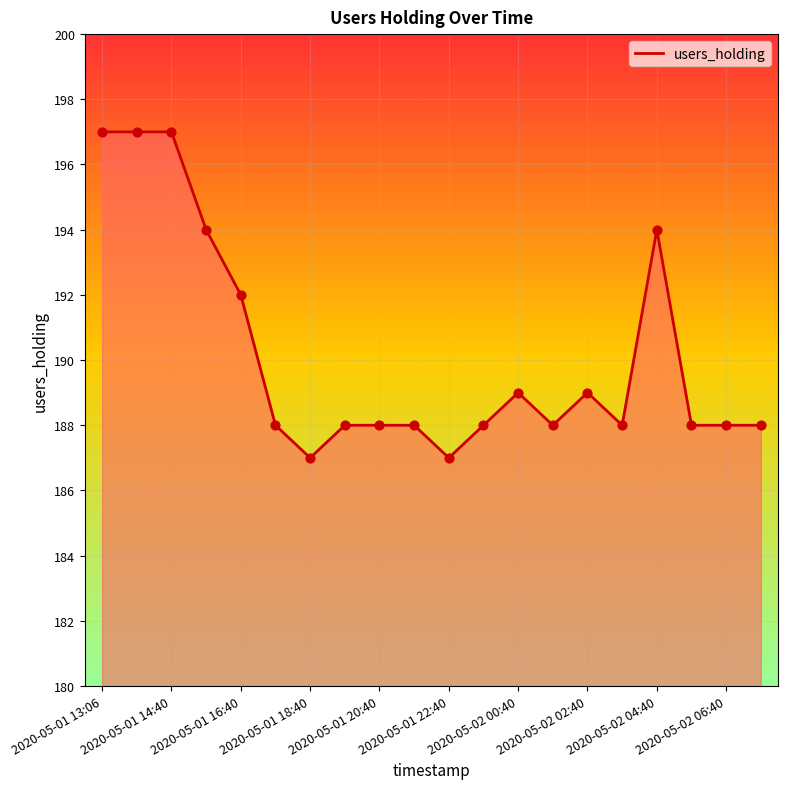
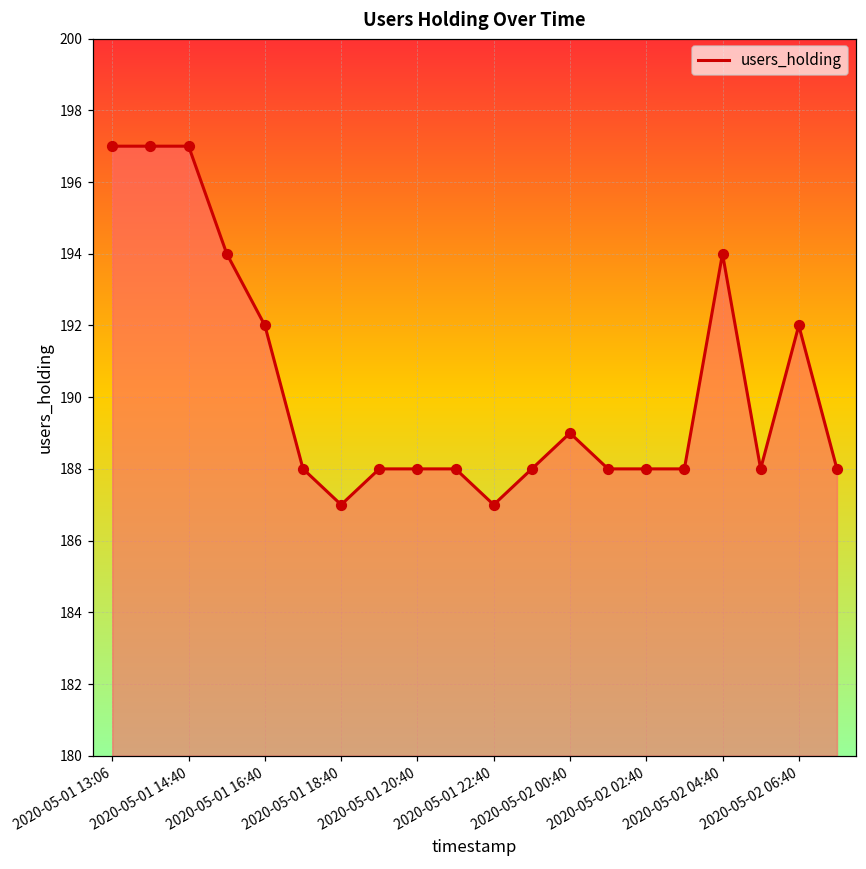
2020-05-02 02:40: 189 -> 188
2020-05-02 06:40: 188 -> 192
